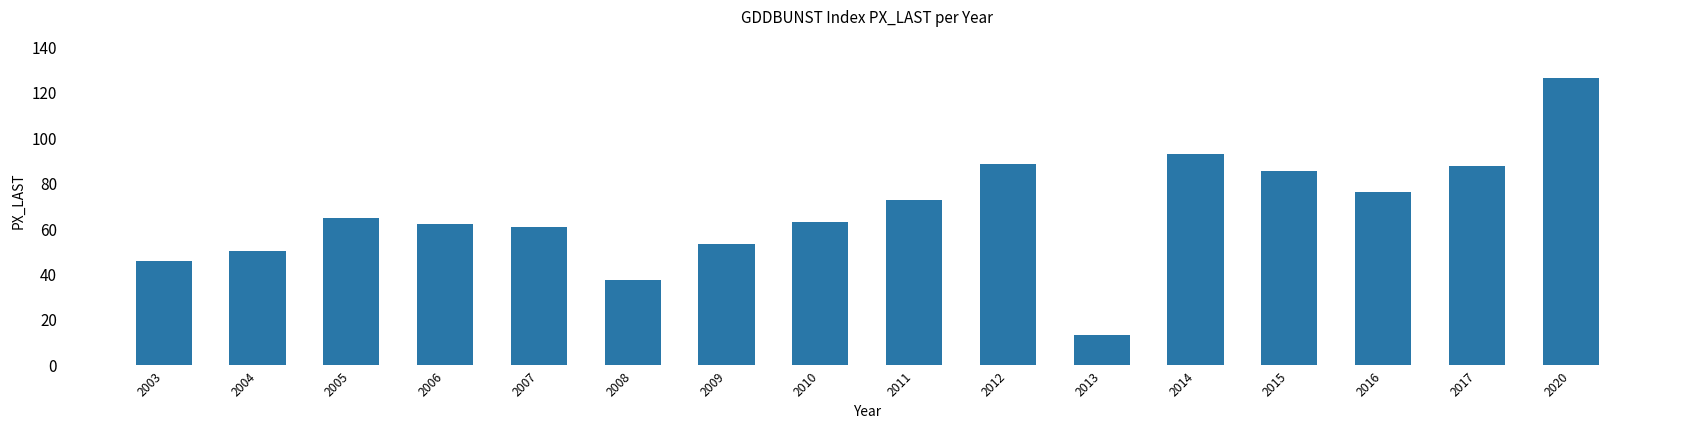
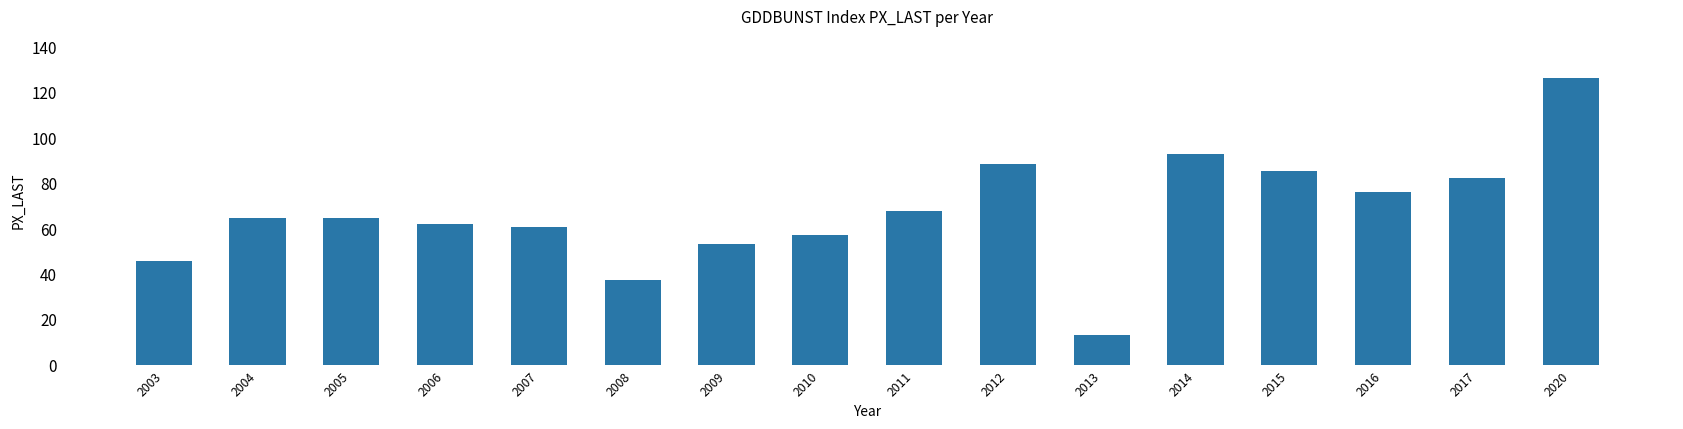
2004: 50 -> 65
2010: 63 -> 58
2011: 73 -> 68
2017: 88 -> 82
